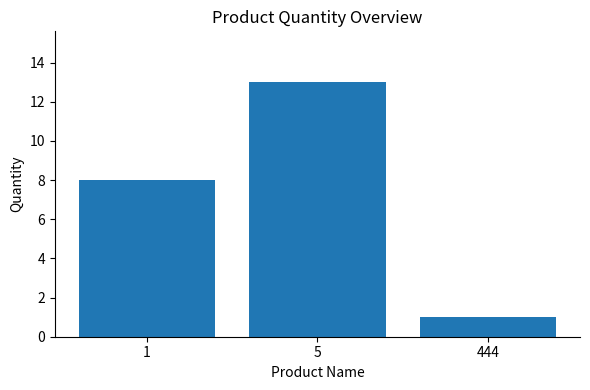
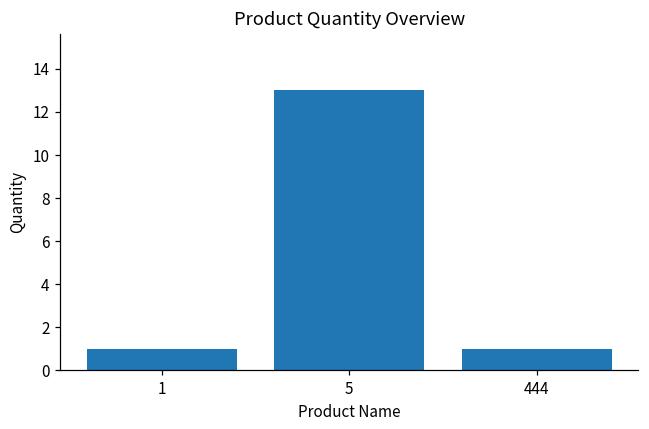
1: 8 -> 1
